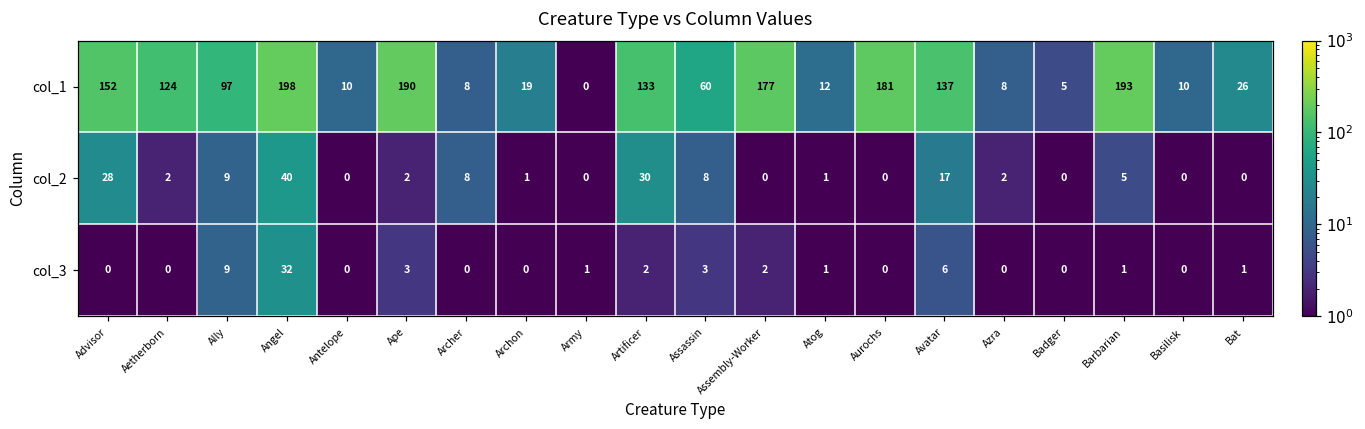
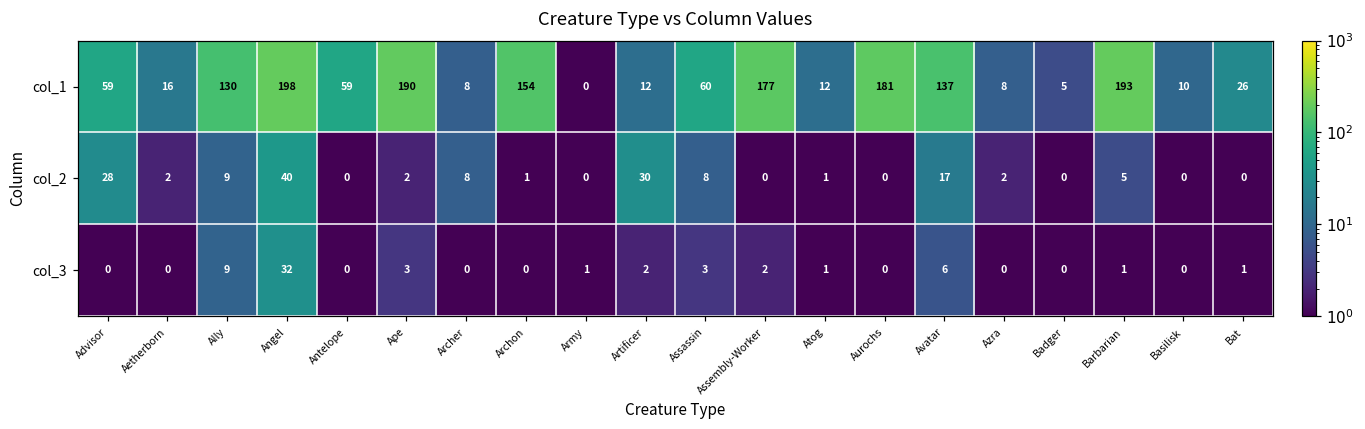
col_1, Advisor: 152 -> 59
col_1, Aetherborn: 124 -> 16
col_1, Ally: 97 -> 130
col_1, Antelope: 10 -> 59
col_1, Archon: 19 -> 154
col_1, Artificer: 133 -> 12
